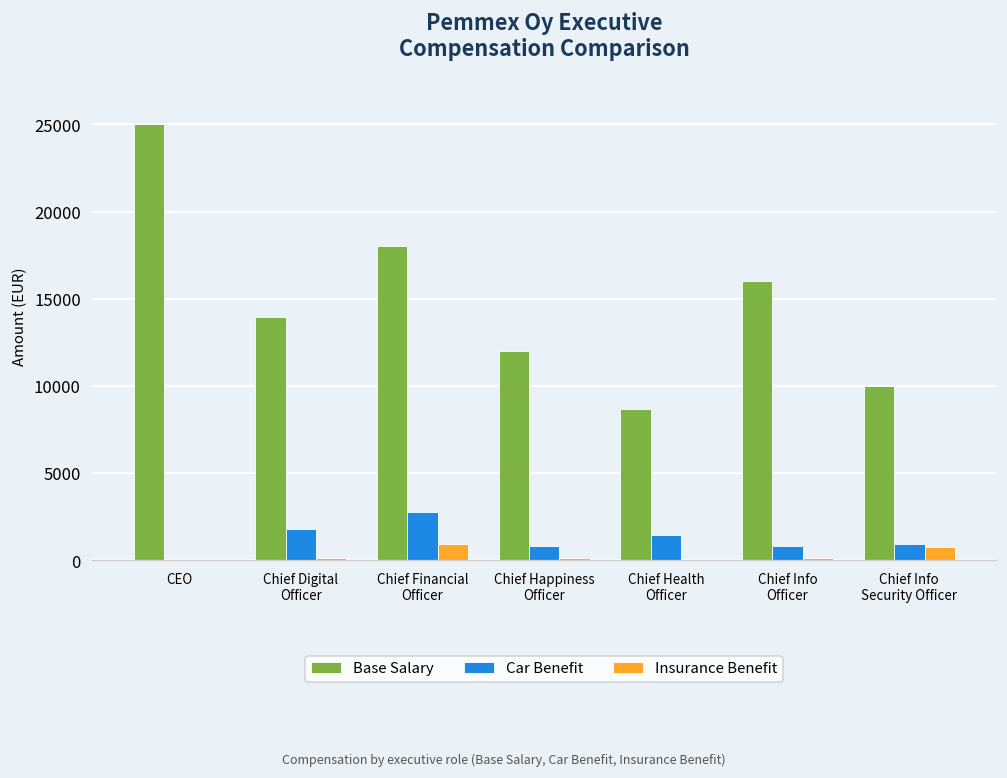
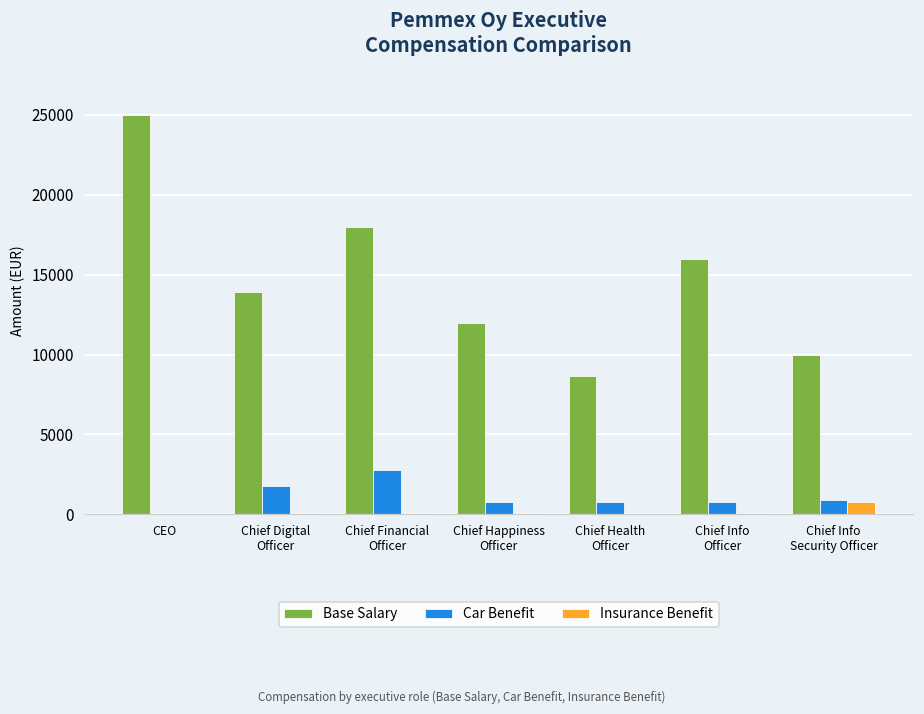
Insurance Benefit, Chief Financial Officer: 900 -> 100
Car Benefit, Chief Health Officer: 1500 -> 800
